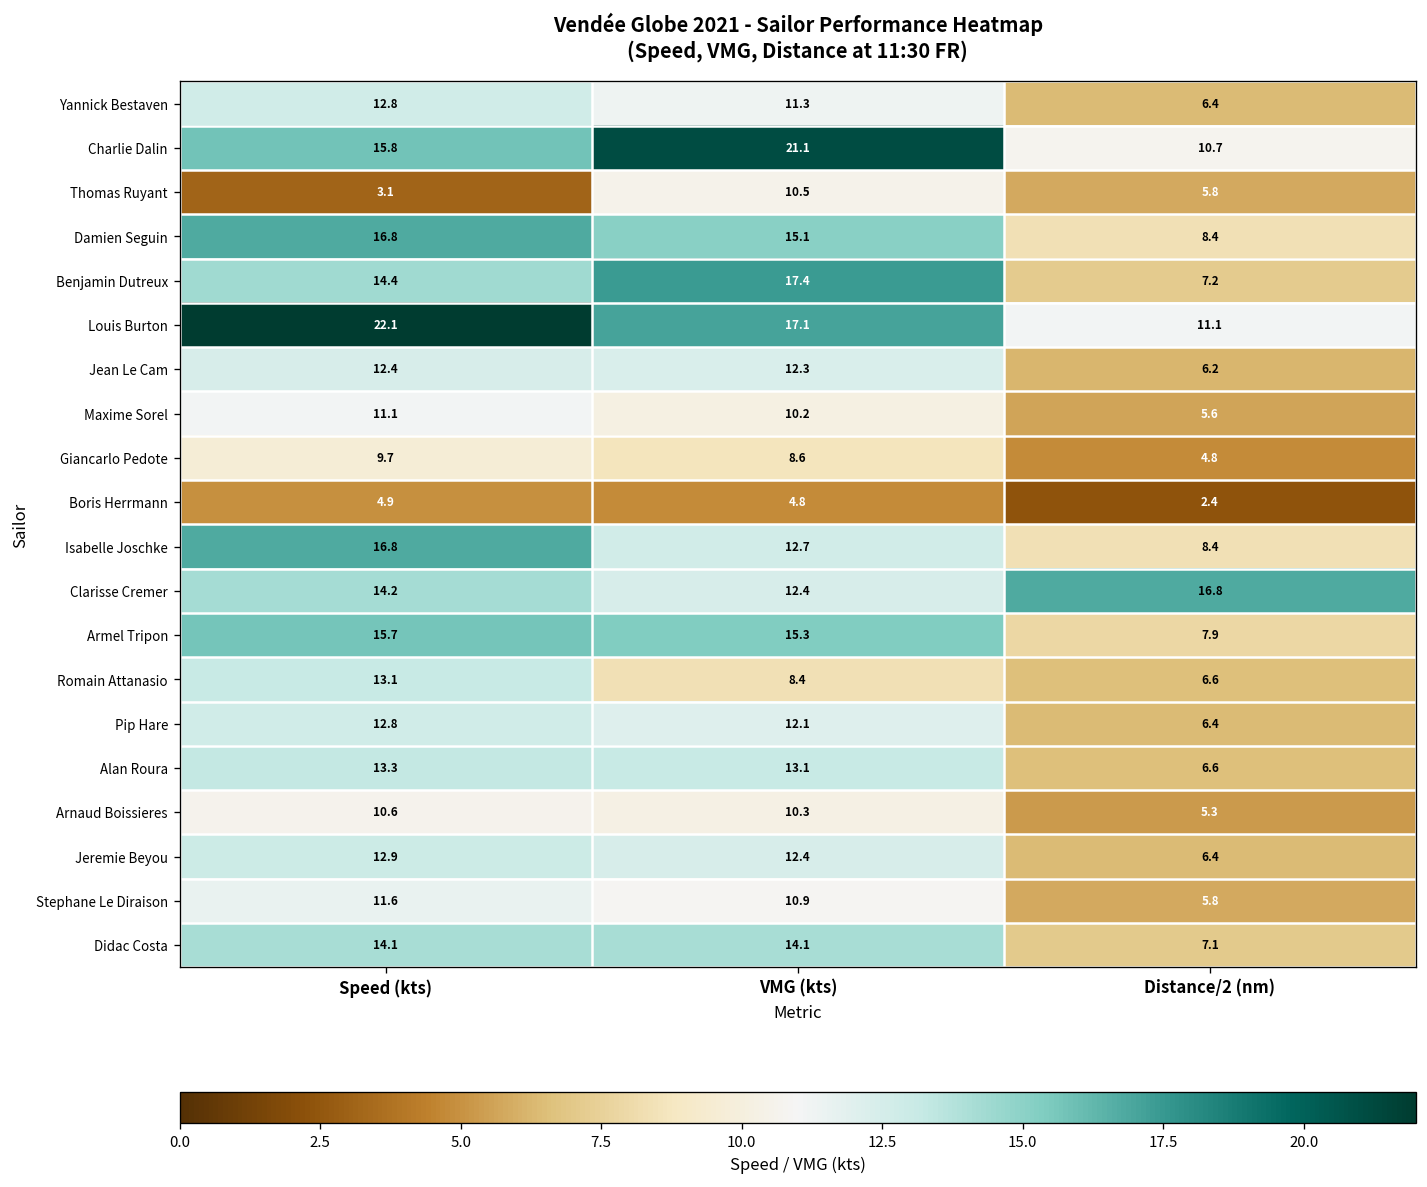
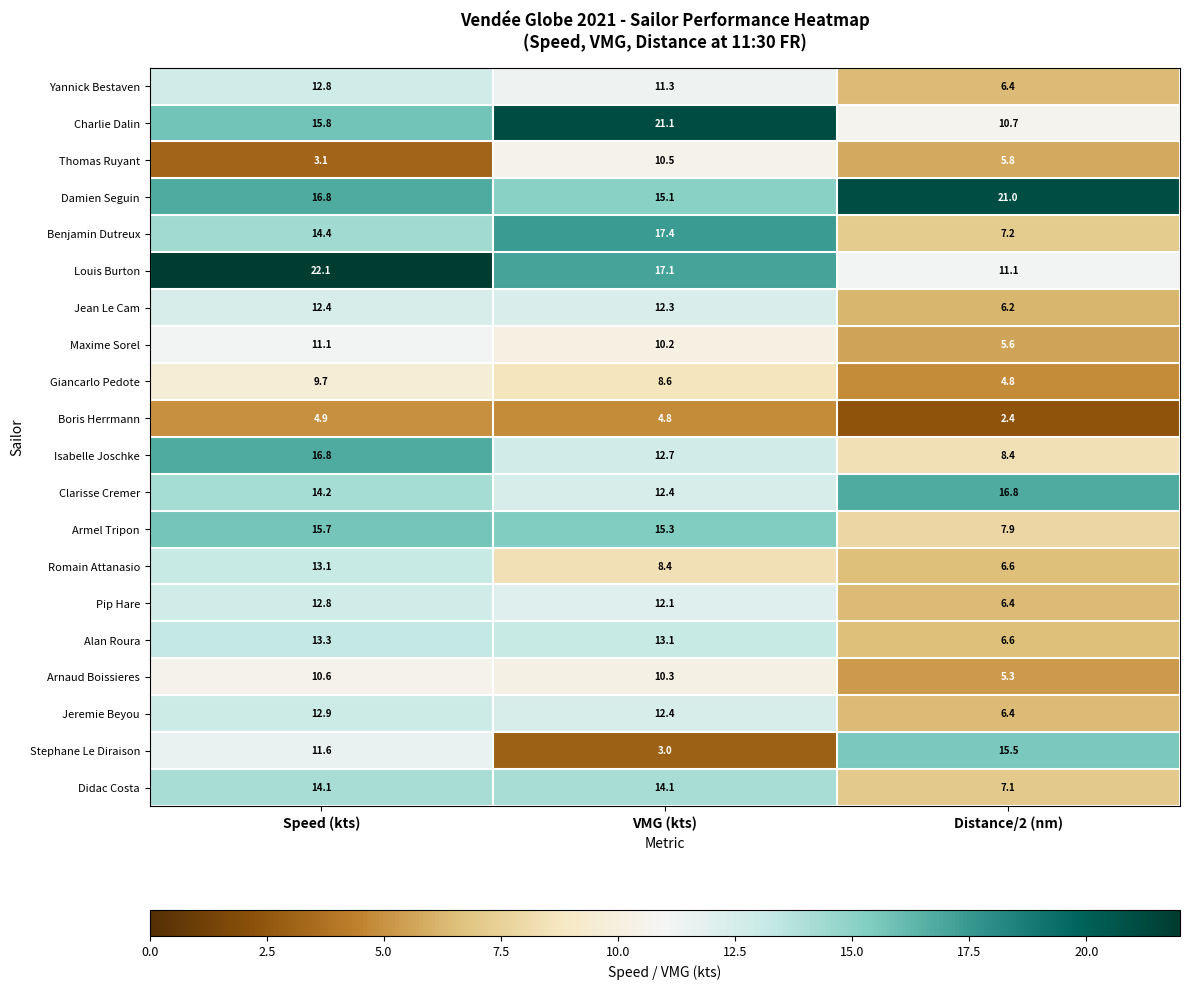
Damien Seguin, Distance/2 (nm): 8.4 -> 21.0
Stephane Le Diraison, VMG (kts): 10.9 -> 3.0
Stephane Le Diraison, Distance/2 (nm): 5.8 -> 15.5
